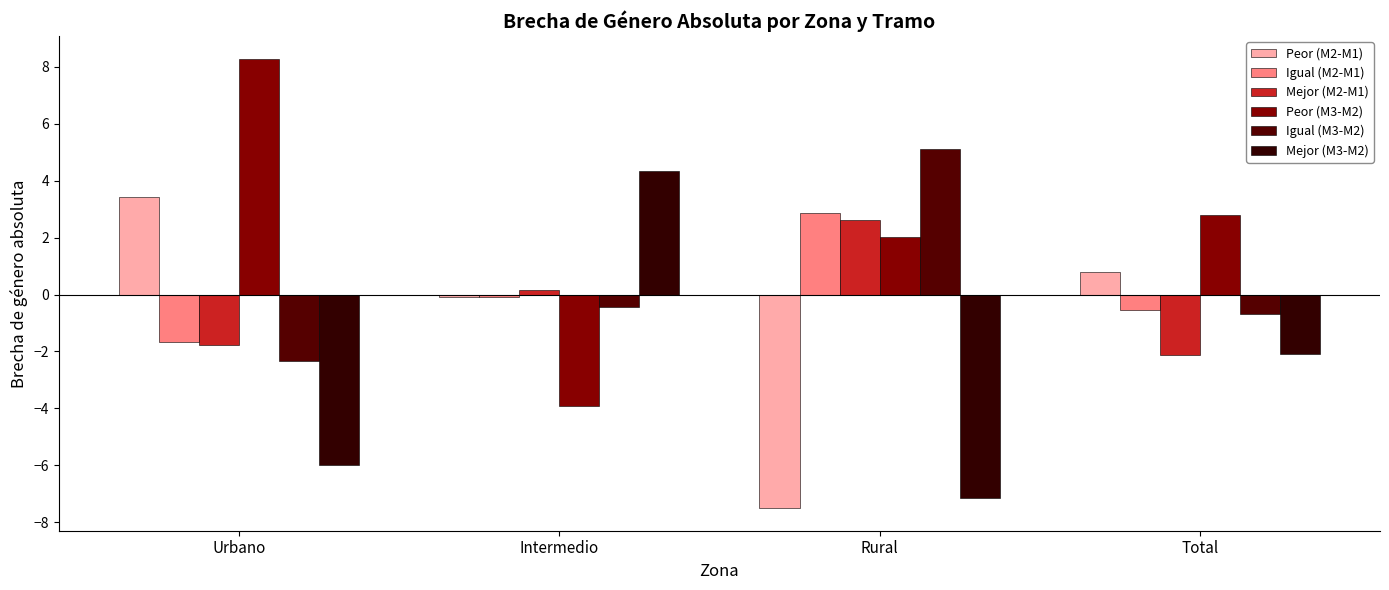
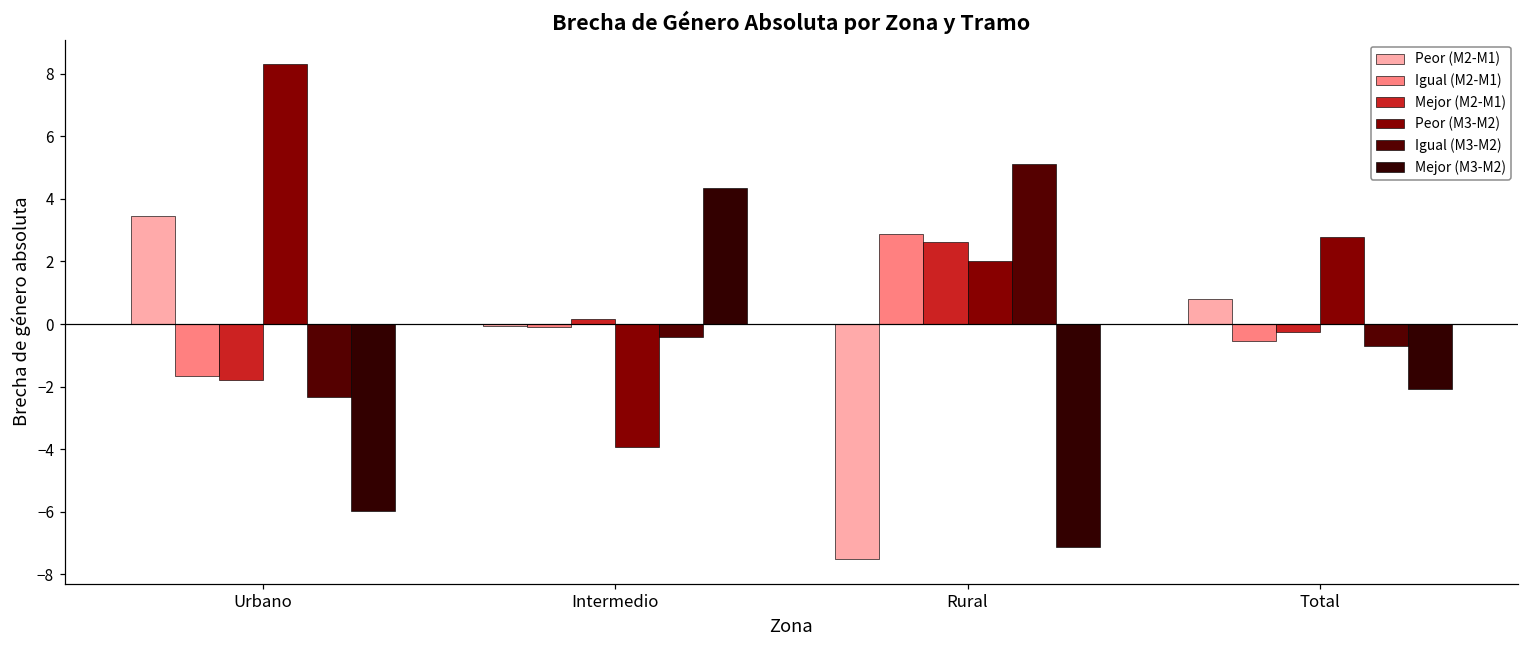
Mejor (M2-M1), Total: -2.1 -> -0.3
